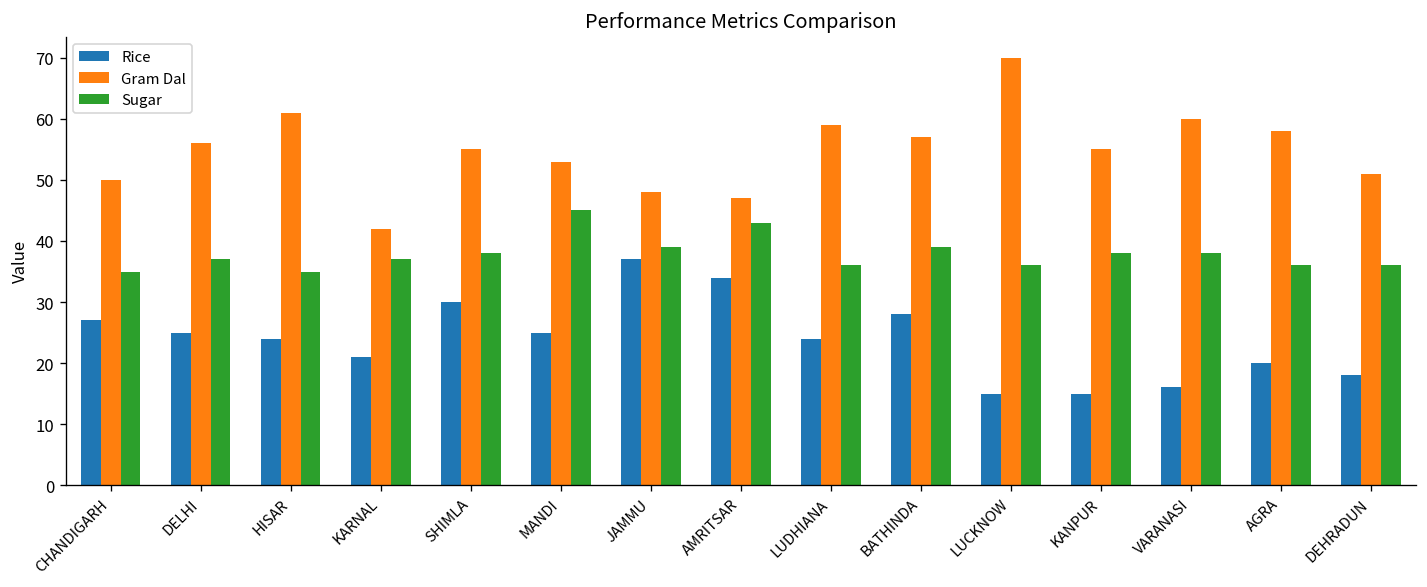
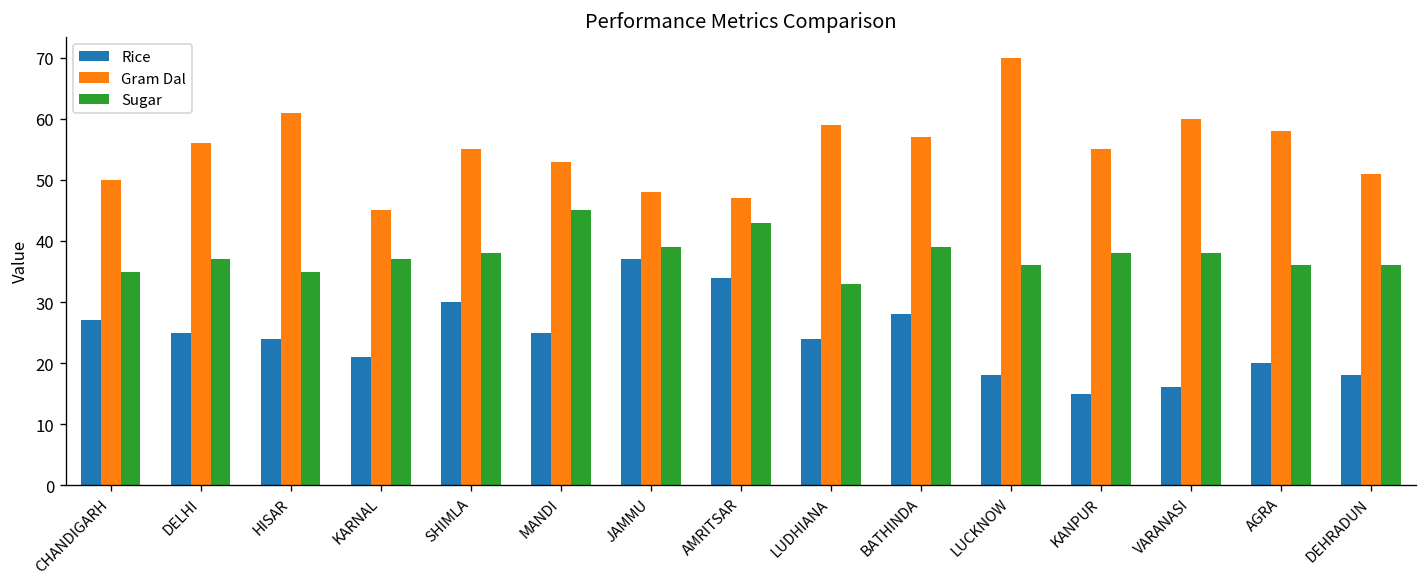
Gram Dal, KARNAL: 42 -> 45
Sugar, LUDHIANA: 36 -> 33
Rice, LUCKNOW: 15 -> 18
